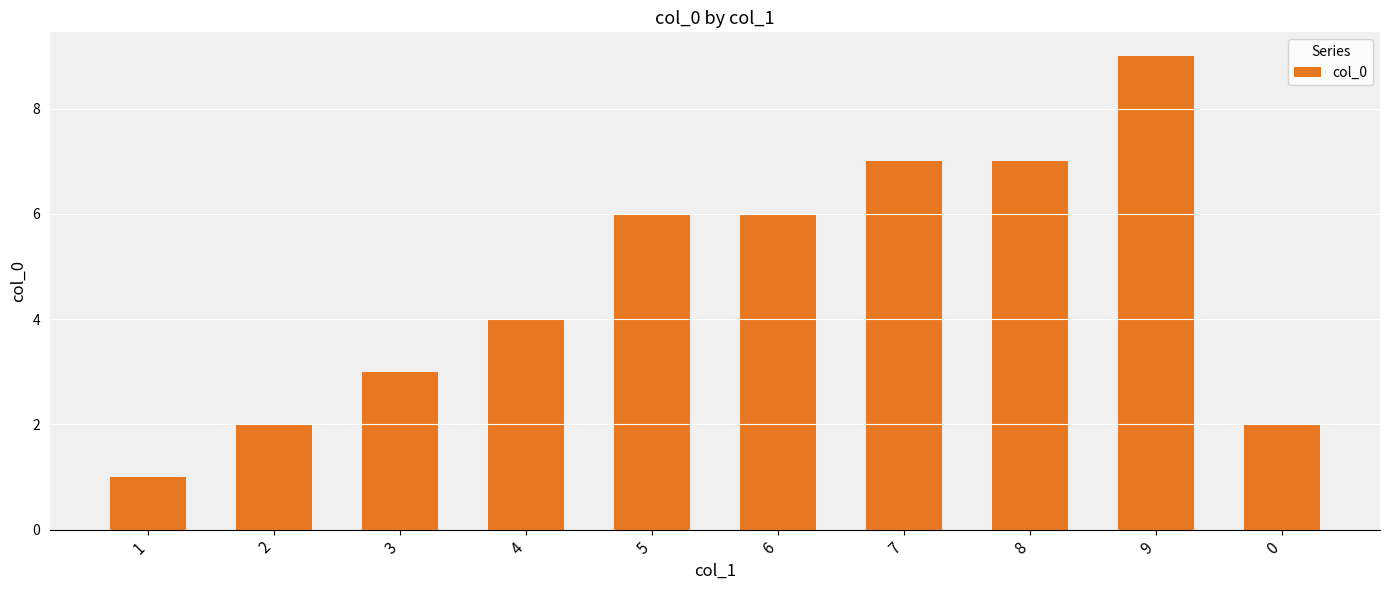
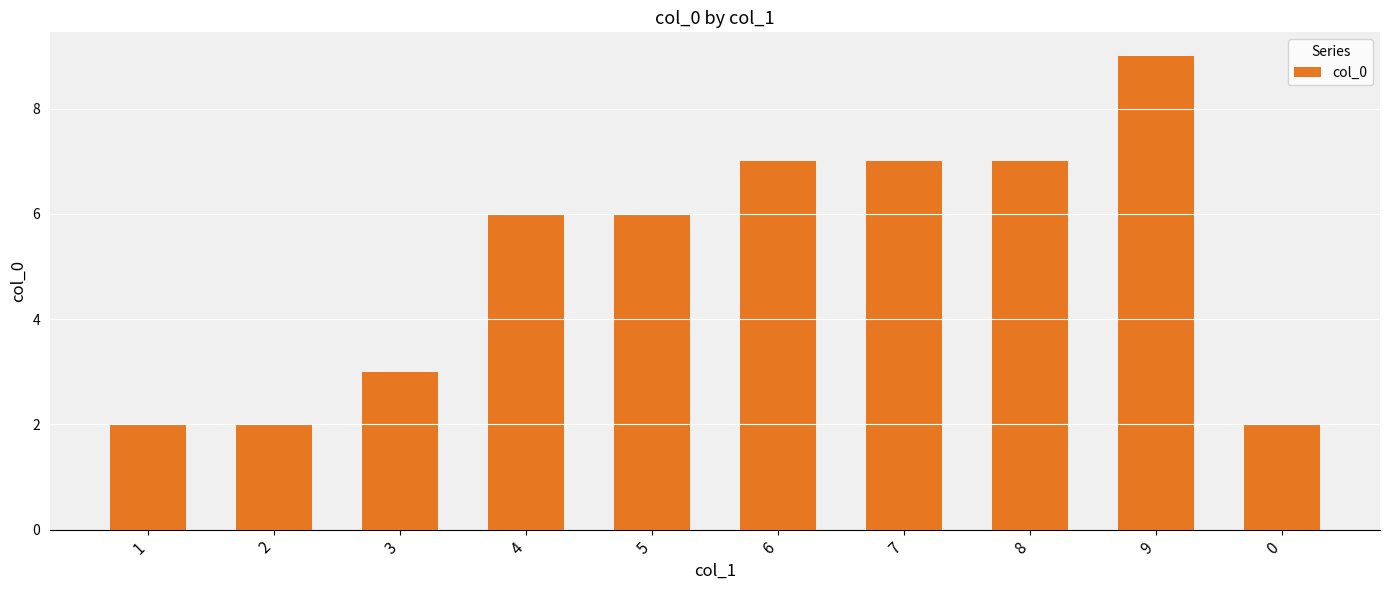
1: 1 -> 2
4: 4 -> 6
6: 6 -> 7
